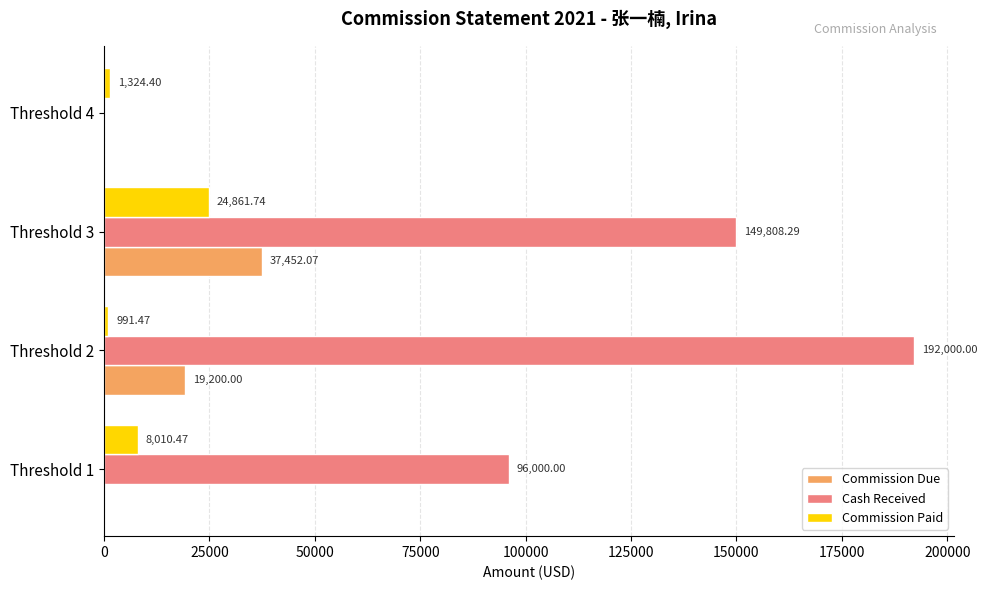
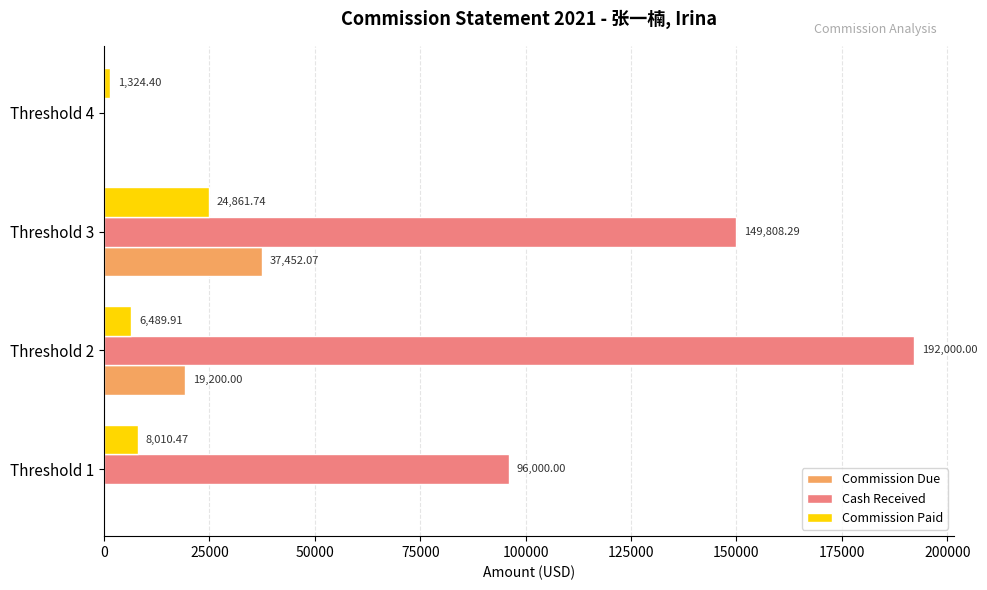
Commission Paid, Threshold 2: 991.47 -> 6,489.91
